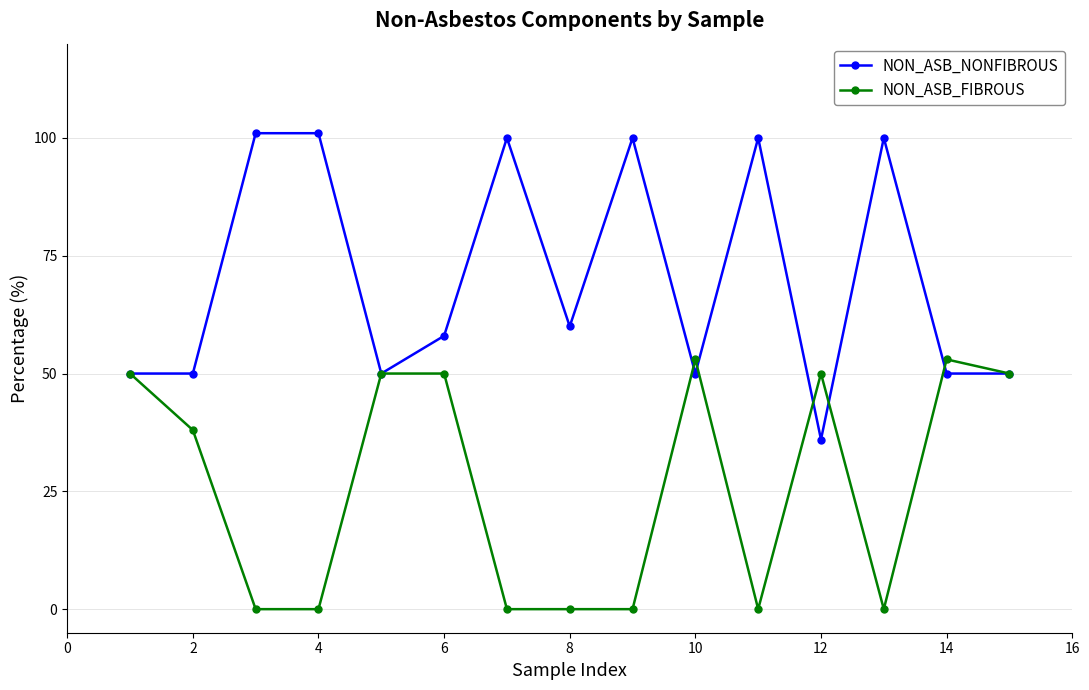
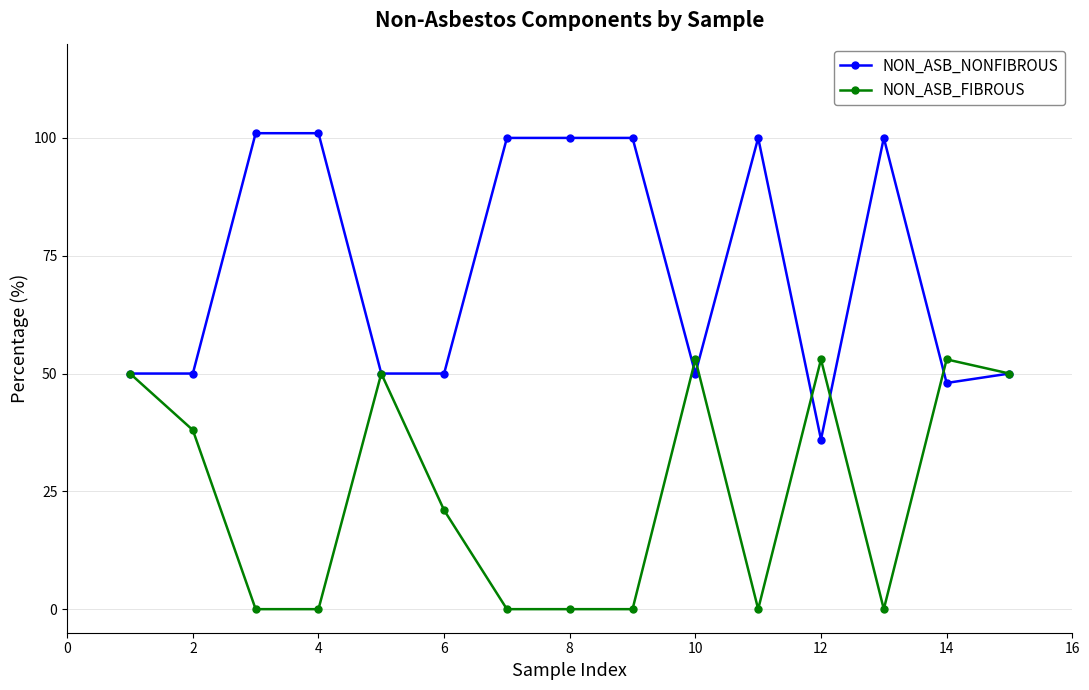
NON_ASB_NONFIBROUS, 6: 58 -> 50
NON_ASB_FIBROUS, 6: 50 -> 21
NON_ASB_NONFIBROUS, 8: 60 -> 100
NON_ASB_FIBROUS, 12: 50 -> 53
NON_ASB_NONFIBROUS, 14: 50 -> 48
